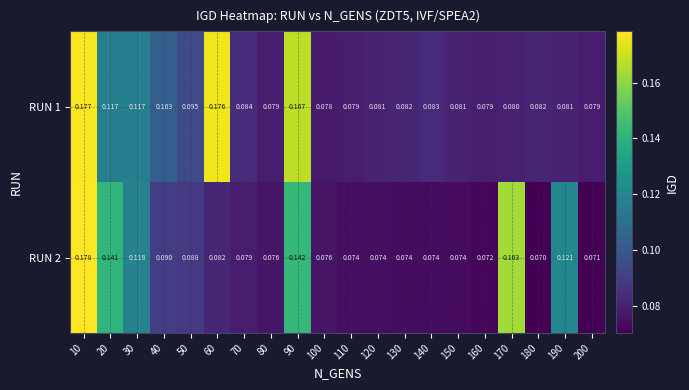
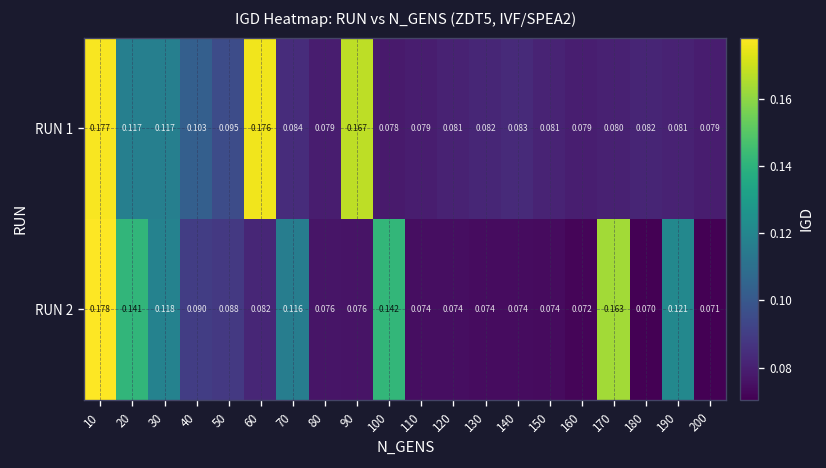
RUN 2, 70: 0.079 -> 0.116
RUN 2, 90: 0.142 -> 0.076
RUN 2, 100: 0.076 -> 0.142
